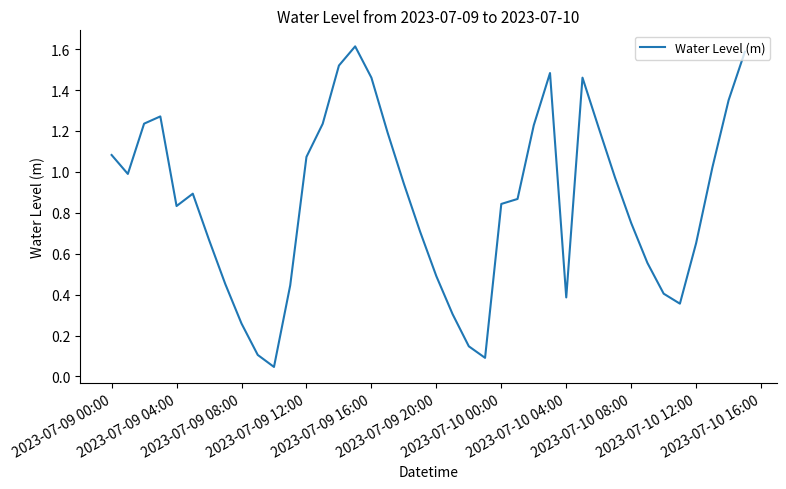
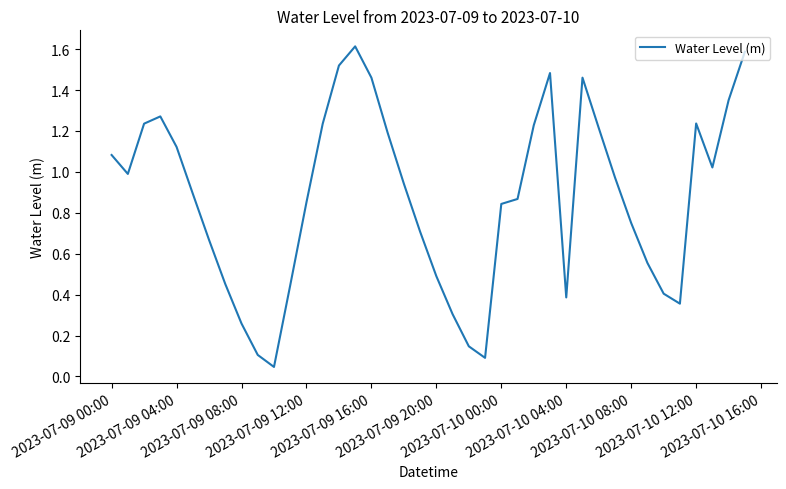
2023-07-09 04:00: 0.83 -> 1.12
2023-07-09 12:00: 1.07 -> 0.85
2023-07-10 12:00: 0.65 -> 1.24
